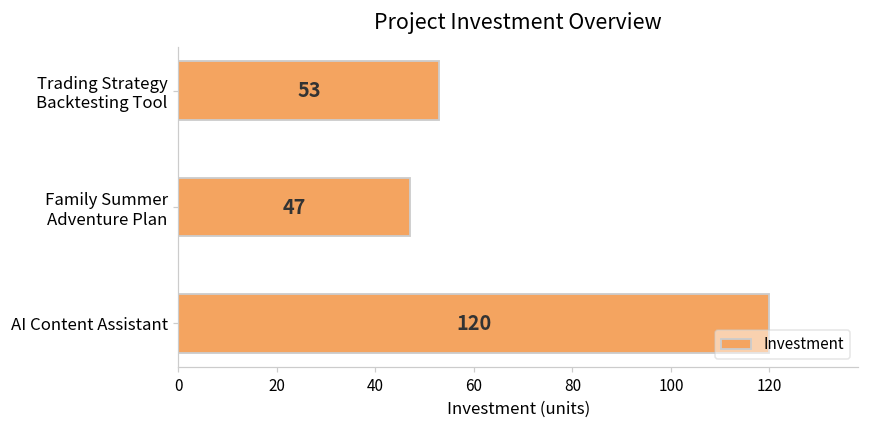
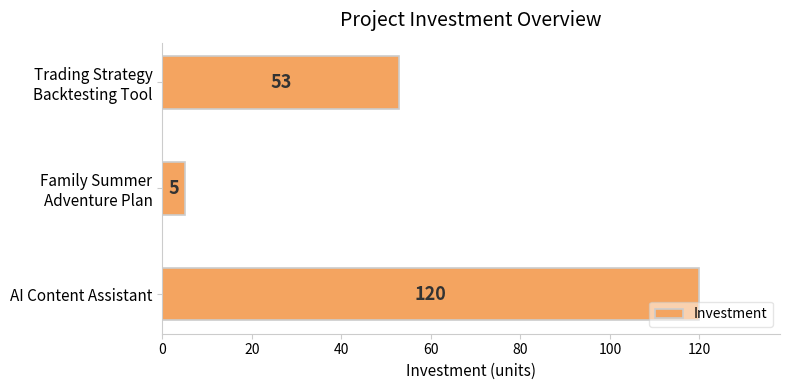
Family Summer Adventure Plan: 47 -> 5
